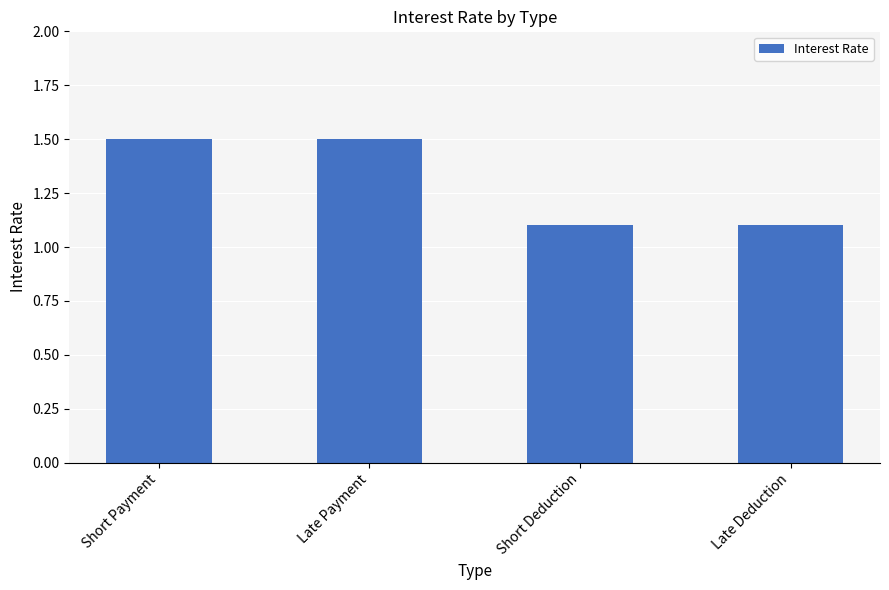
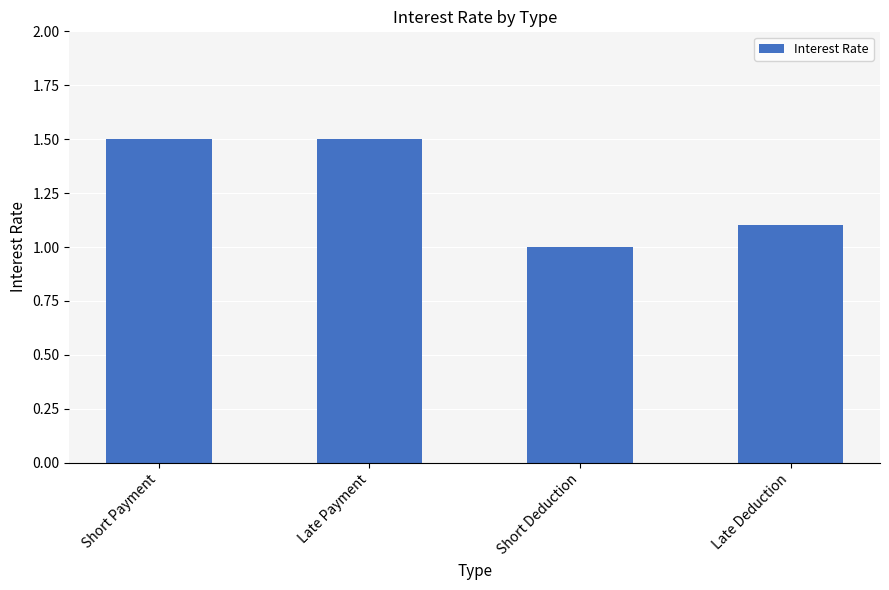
Short Deduction: 1.1 -> 1.0
